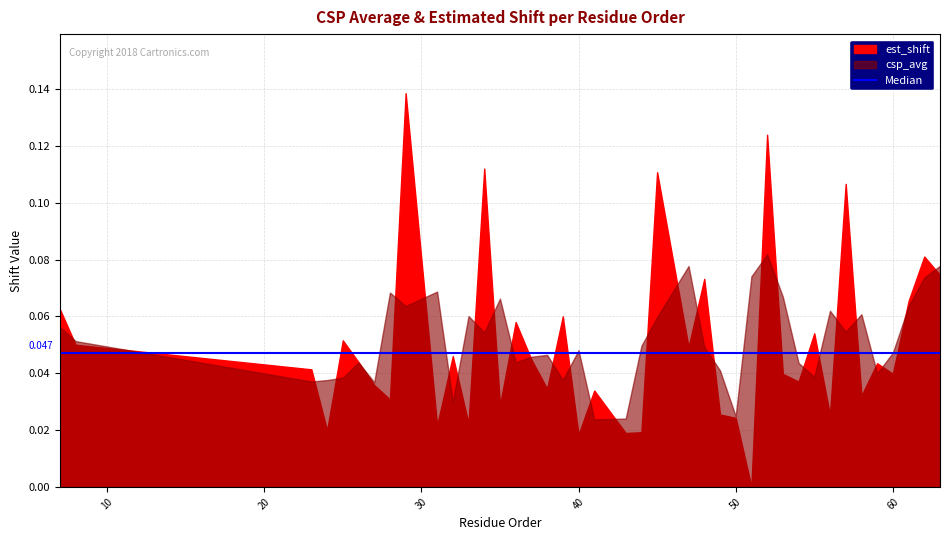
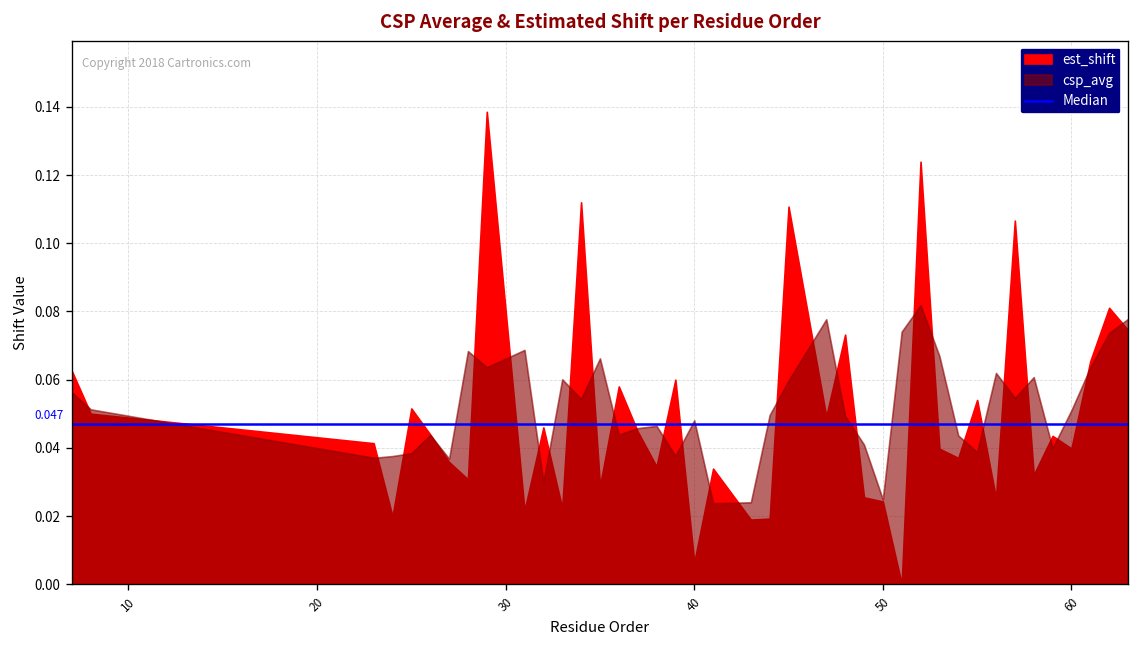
est_shift, 40: 0.018 -> 0.006
csp_avg, 60: 0.047 -> 0.051
